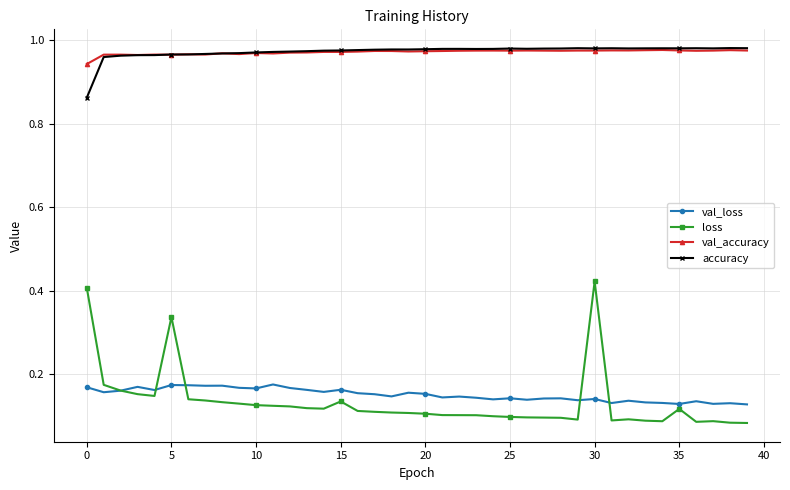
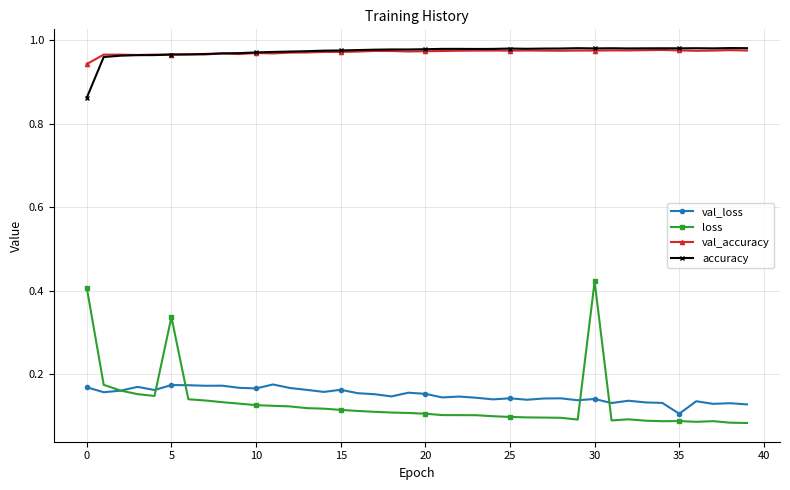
loss, 15: 0.13 -> 0.11
val_loss, 35: 0.13 -> 0.11
loss, 35: 0.12 -> 0.09
